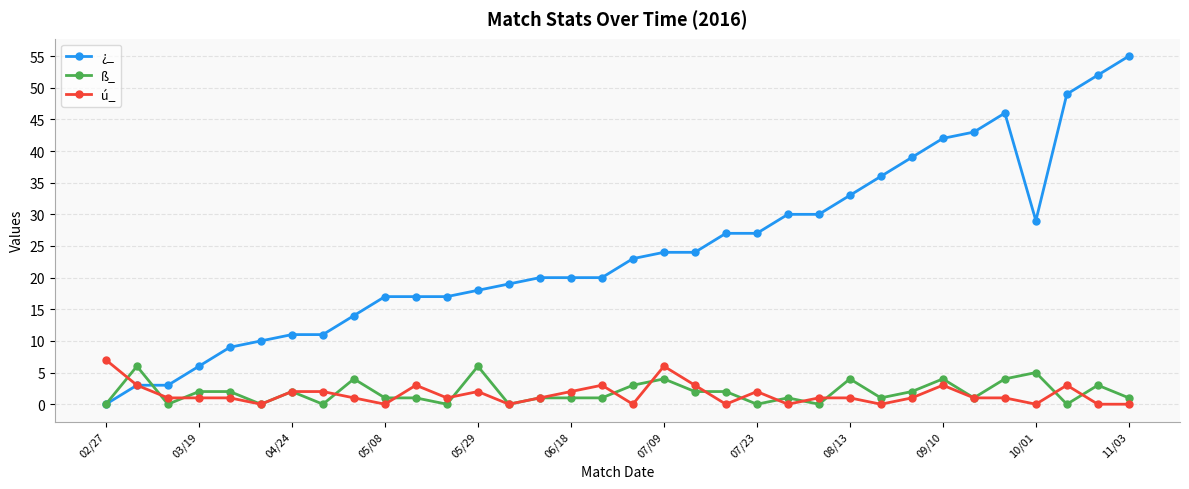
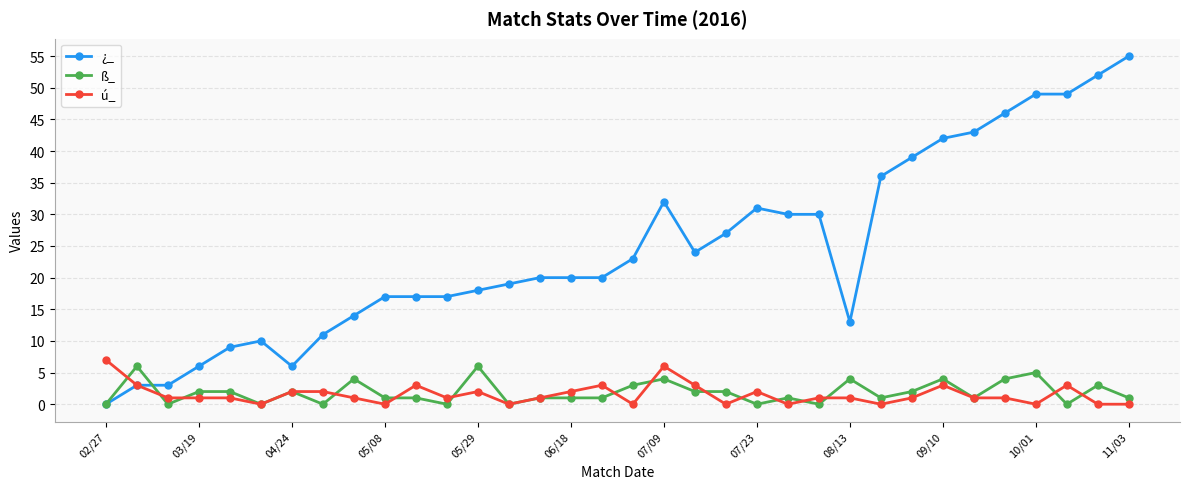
¿_, 04/24: 11 -> 6
¿_, 07/09: 24 -> 32
¿_, 07/23: 27 -> 31
¿_, 08/13: 33 -> 13
¿_, 10/01: 29 -> 49
